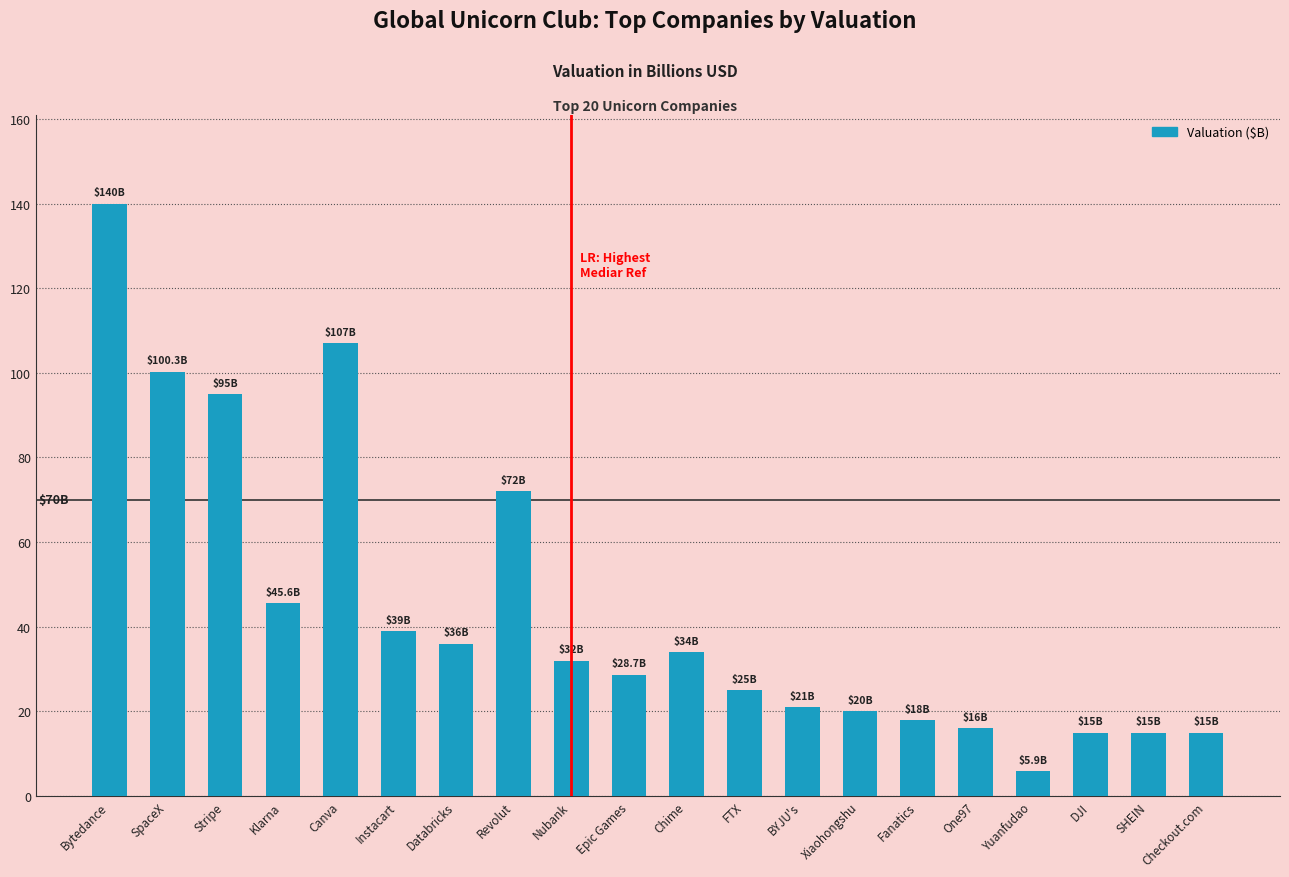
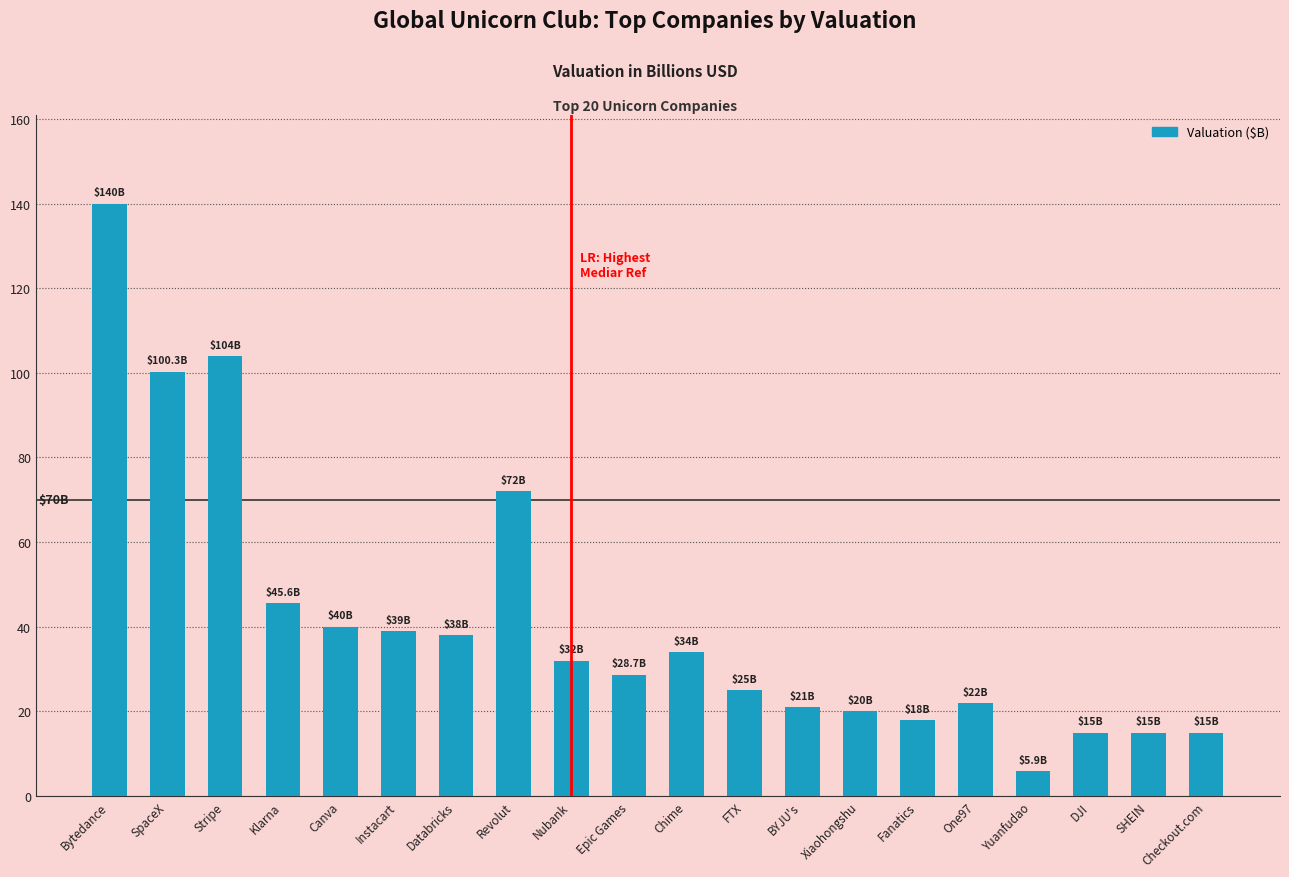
Stripe: $95B -> $104B
Canva: $107B -> $40B
Databricks: $36B -> $38B
One97: $16B -> $22B
